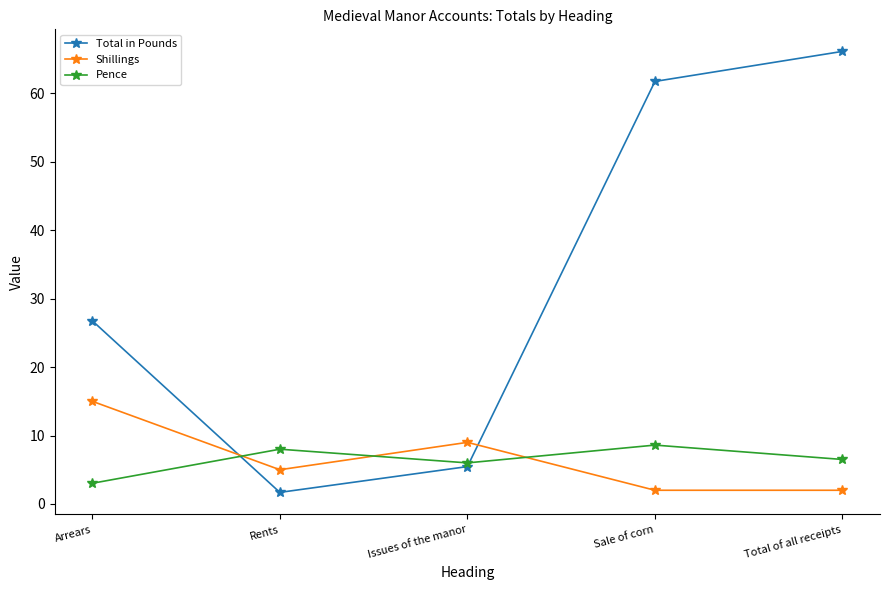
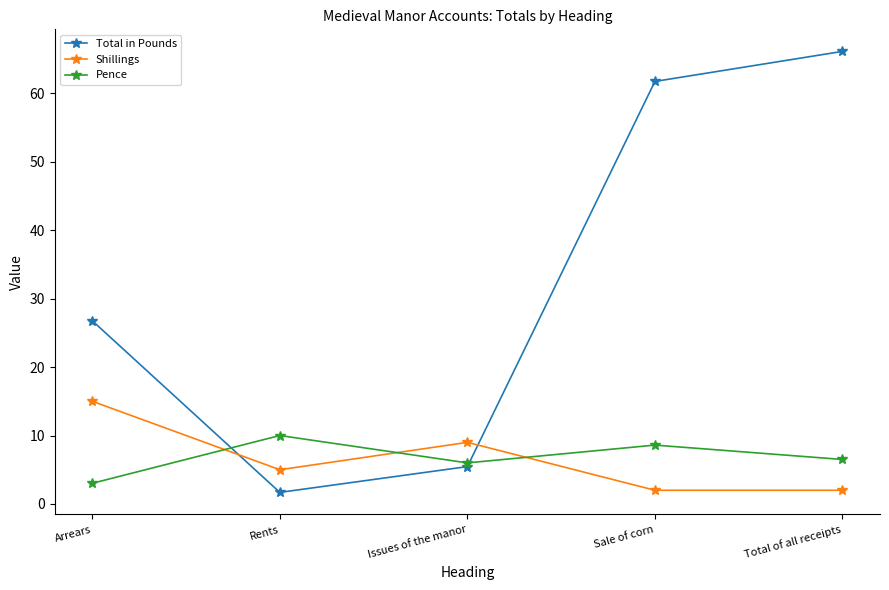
Pence, Rents: 8 -> 10
